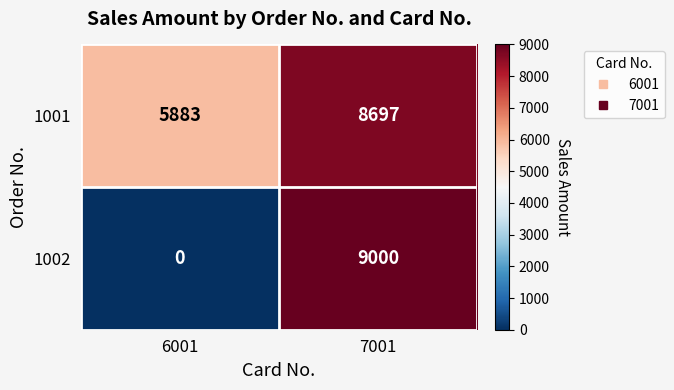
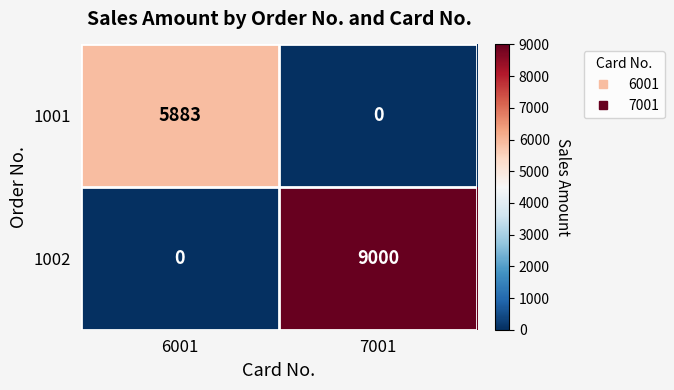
1001, 7001: 8697 -> 0
